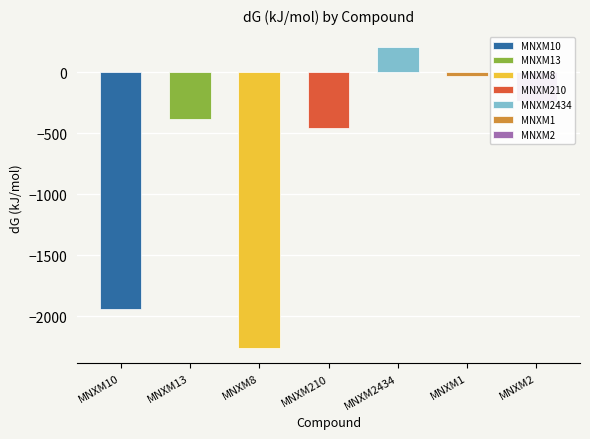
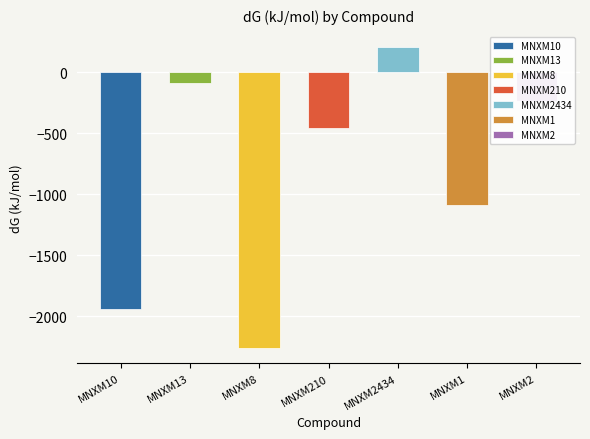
MNXM13: -390 -> -90
MNXM1: -30 -> -1090
